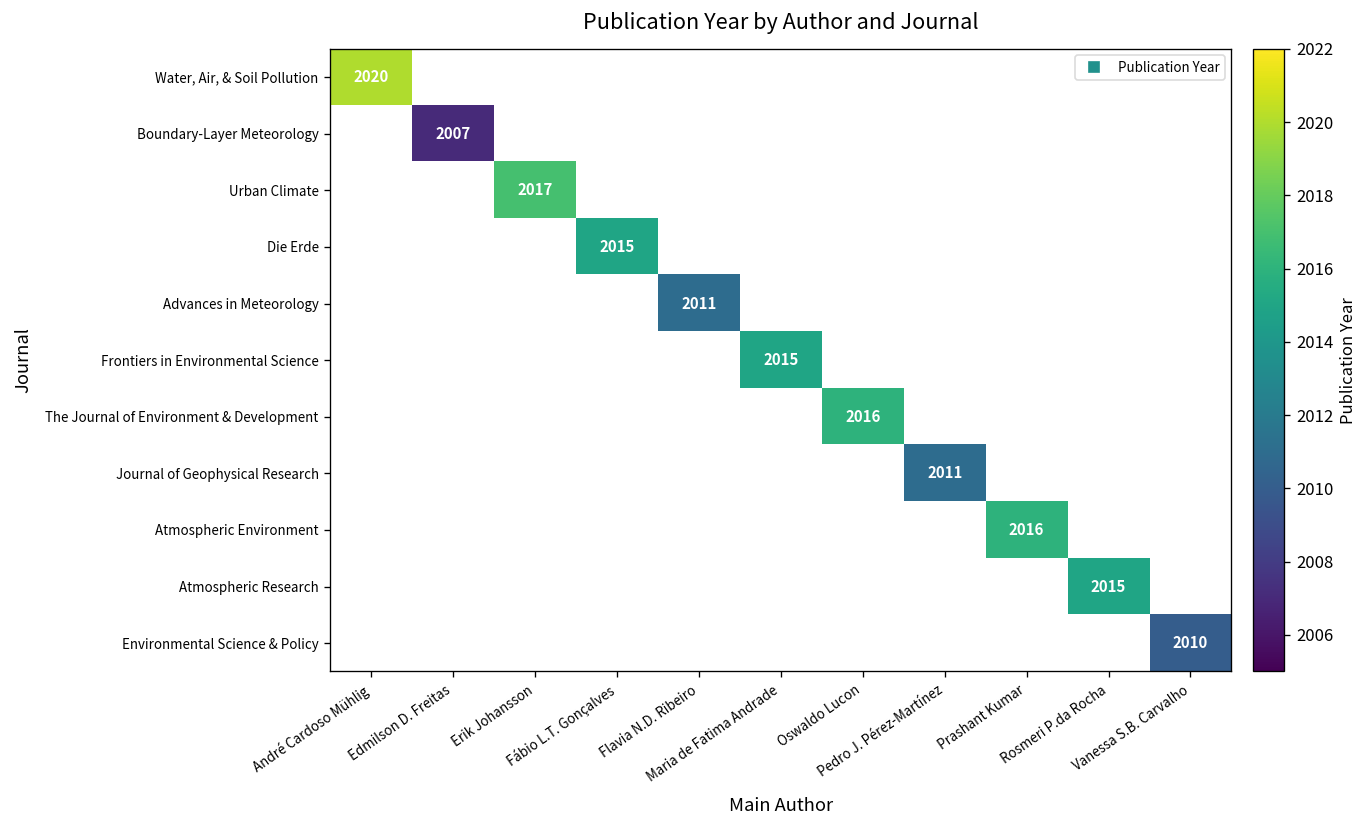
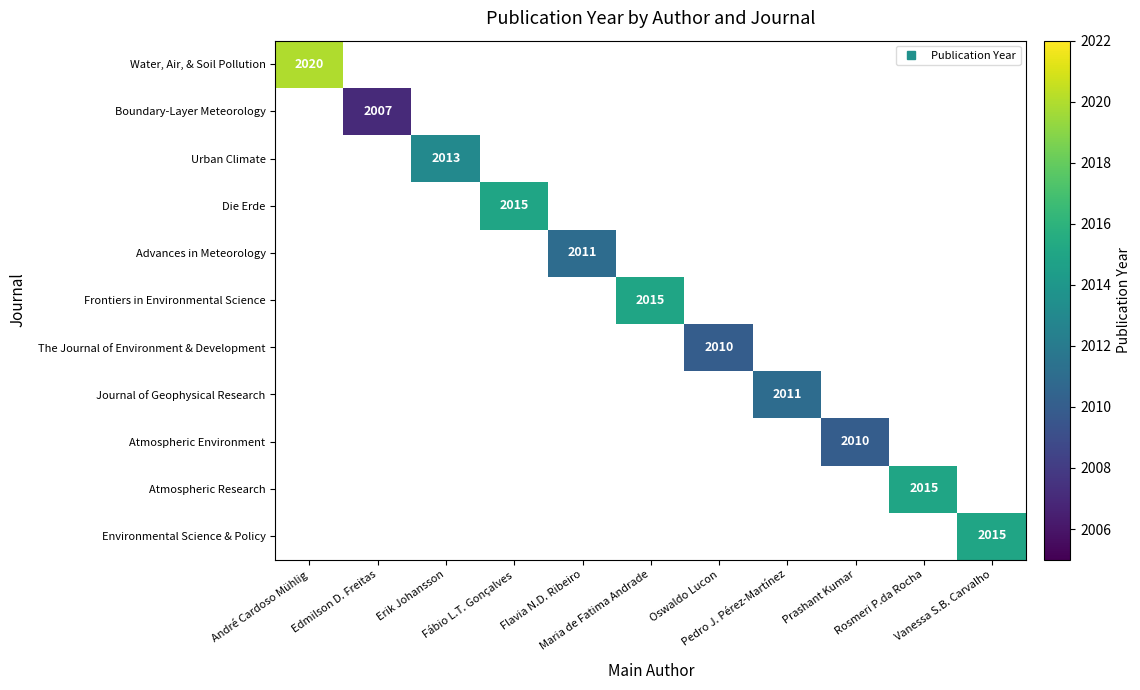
Urban Climate, Erik Johansson: 2017 -> 2013
The Journal of Environment & Development, Oswaldo Lucon: 2016 -> 2010
Atmospheric Environment, Prashant Kumar: 2016 -> 2010
Environmental Science & Policy, Vanessa S.B. Carvalho: 2010 -> 2015
